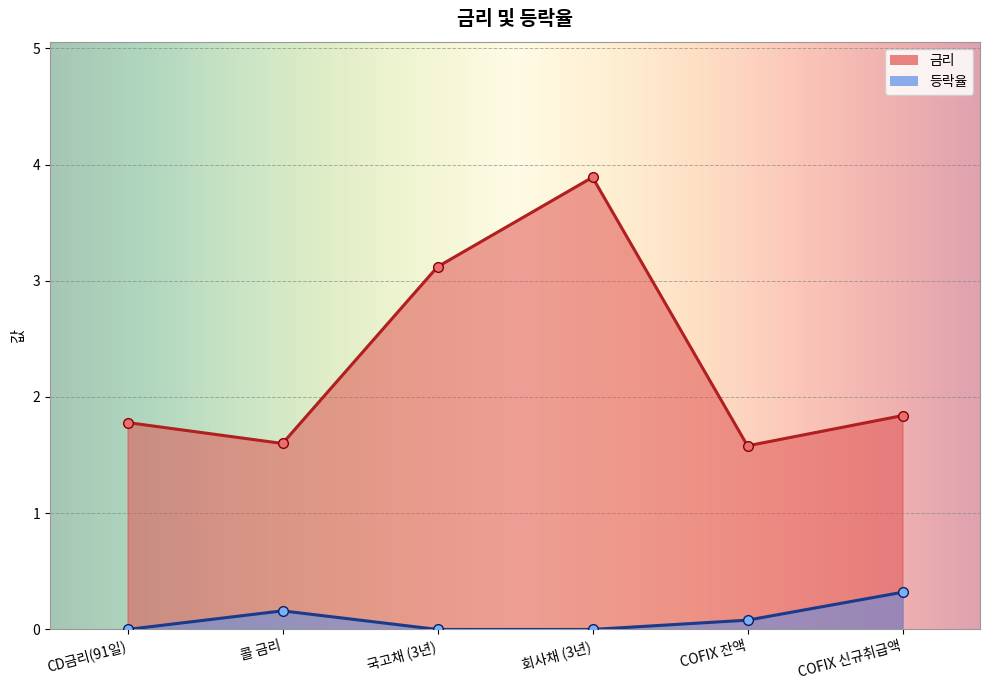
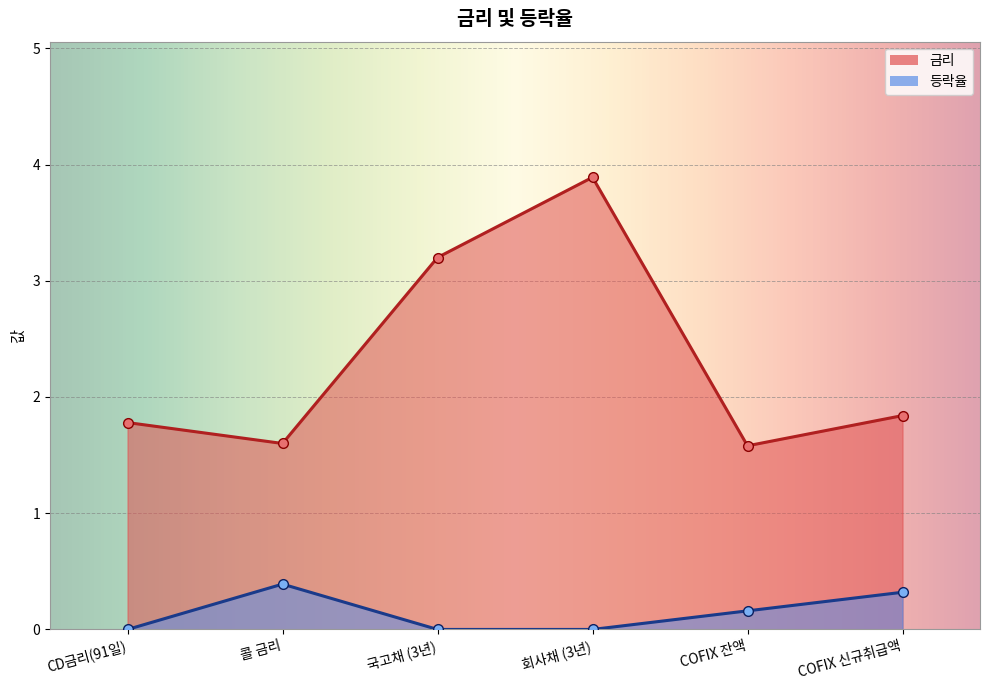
등락율, 콜 금리: 0.16 -> 0.39
금리, 국고채 (3년): 3.12 -> 3.20
등락율, COFIX 잔액: 0.08 -> 0.16
